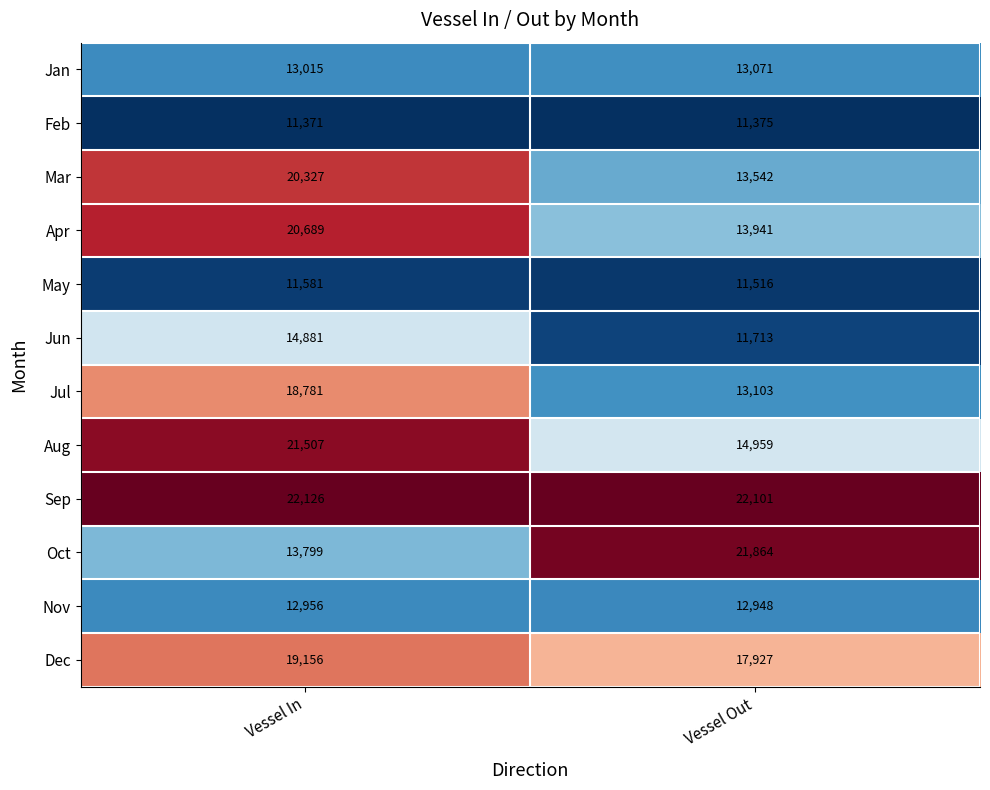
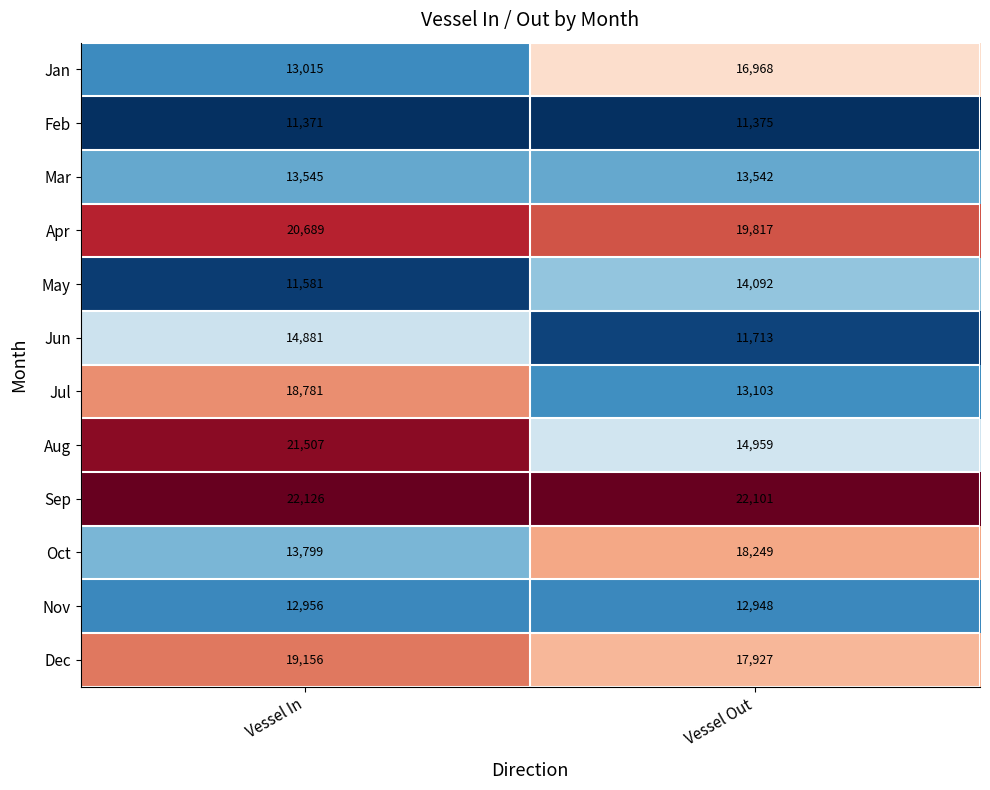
Jan, Vessel Out: 13,071 -> 16,968
Mar, Vessel In: 20,327 -> 13,545
Apr, Vessel Out: 13,941 -> 19,817
May, Vessel Out: 11,516 -> 14,092
Oct, Vessel Out: 21,864 -> 18,249
